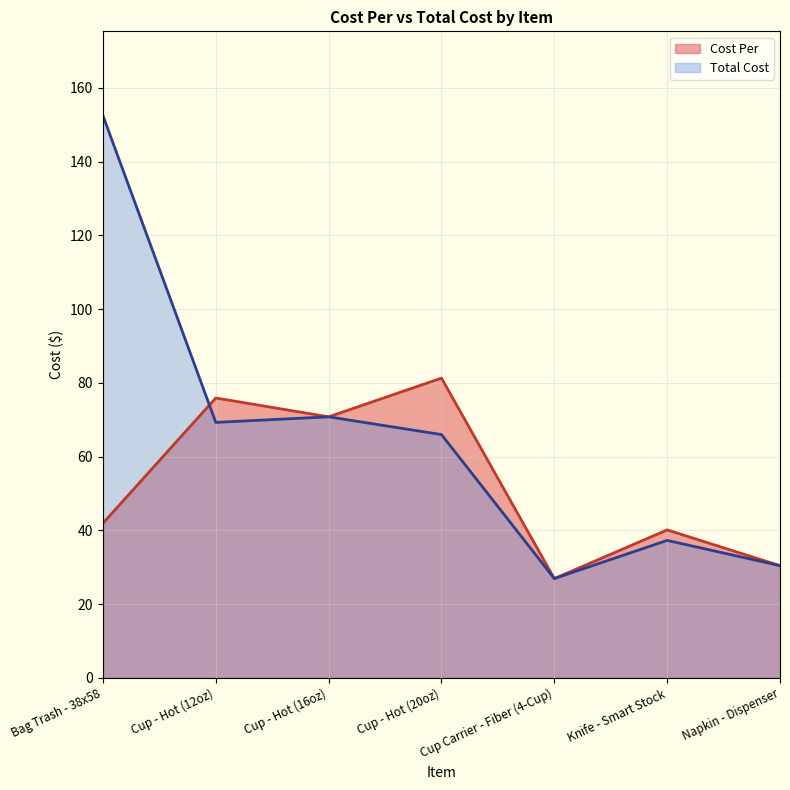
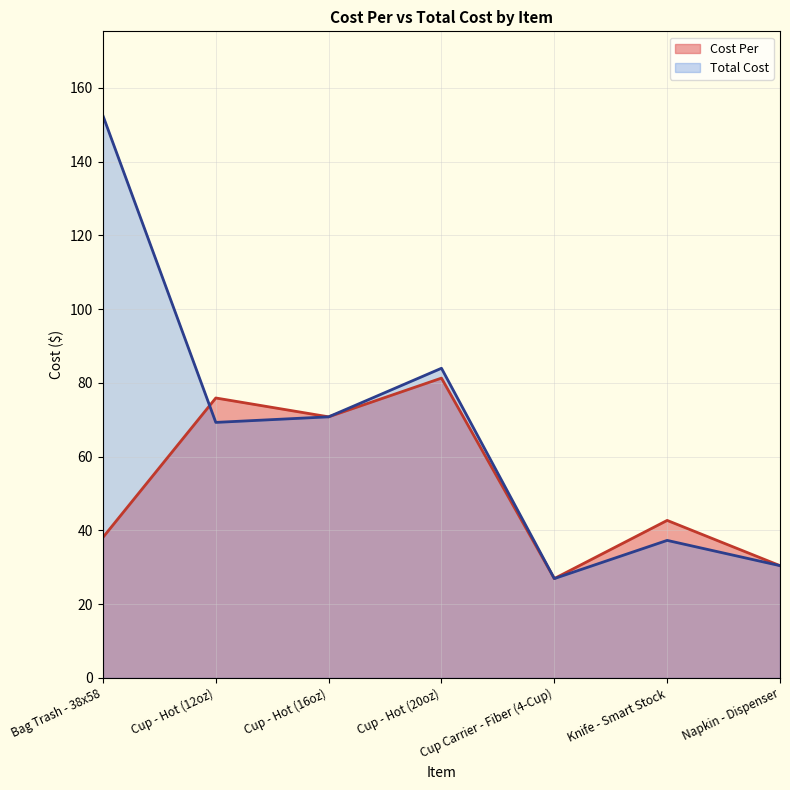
Cost Per, Bag Trash - 38x58: 42 -> 38
Total Cost, Cup - Hot (20oz): 66 -> 84
Cost Per, Knife - Smart Stock: 40 -> 43
